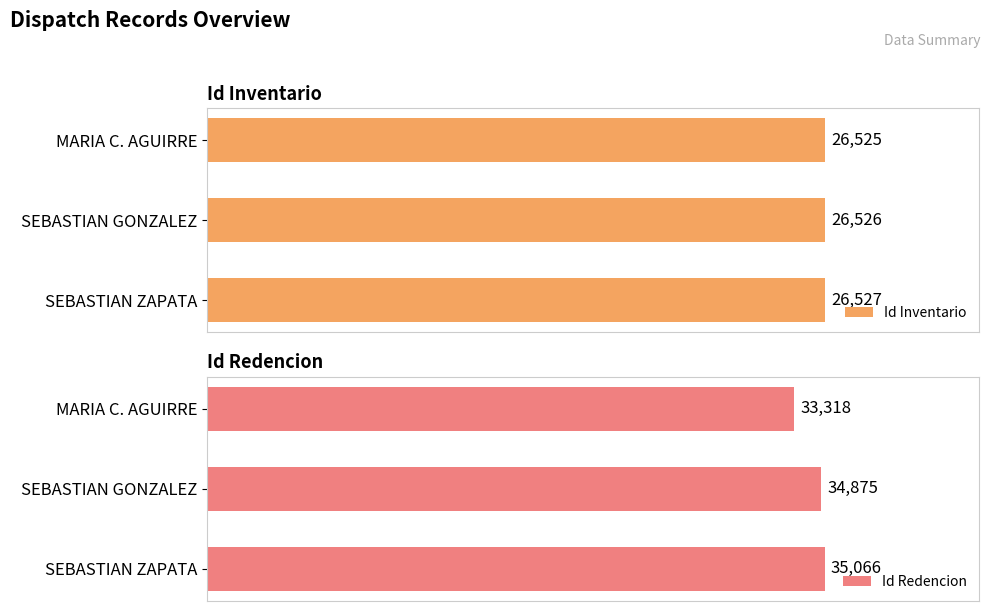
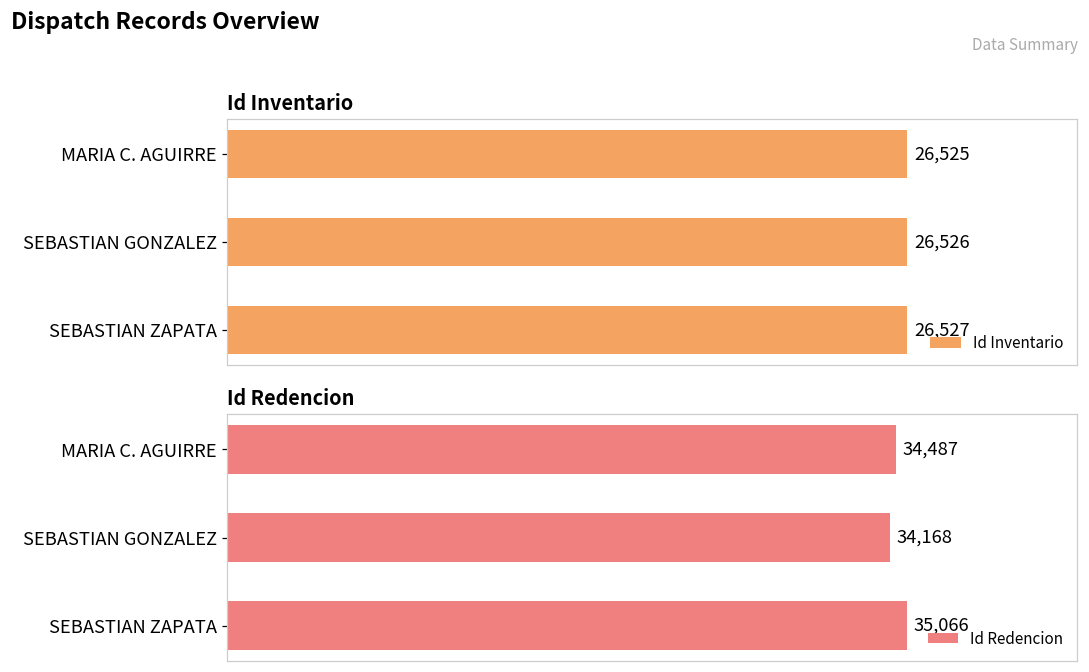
Id Redencion, MARIA C. AGUIRRE: 33,318 -> 34,487
Id Redencion, SEBASTIAN GONZALEZ: 34,875 -> 34,168
